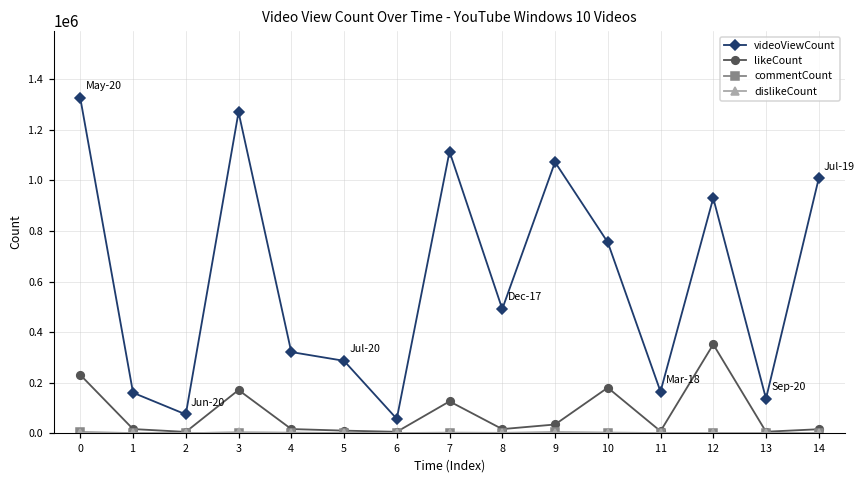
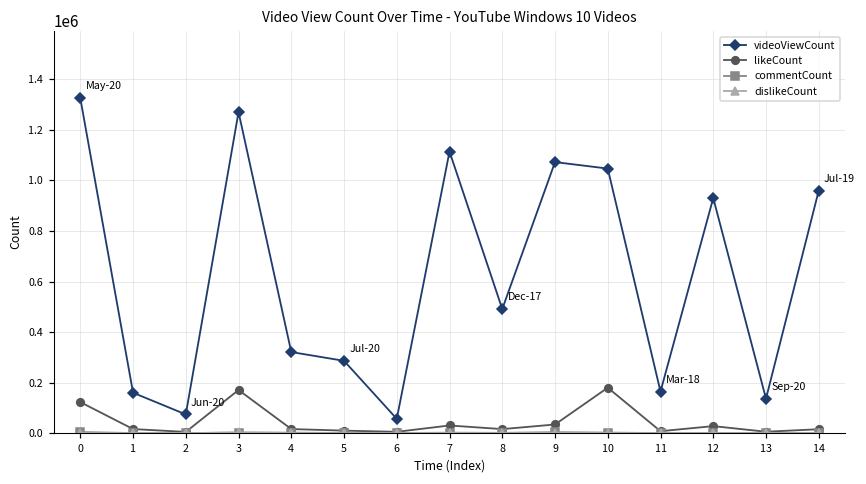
likeCount, 0: 230000 -> 120000
likeCount, 7: 130000 -> 30000
videoViewCount, 10: 760000 -> 1050000
likeCount, 12: 350000 -> 30000
videoViewCount, 14: 1010000 -> 960000
